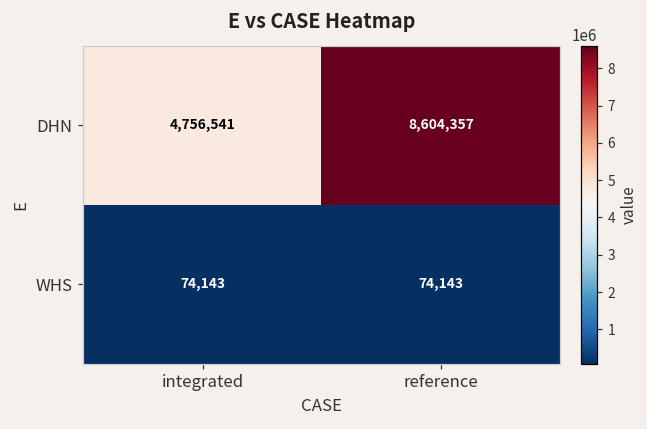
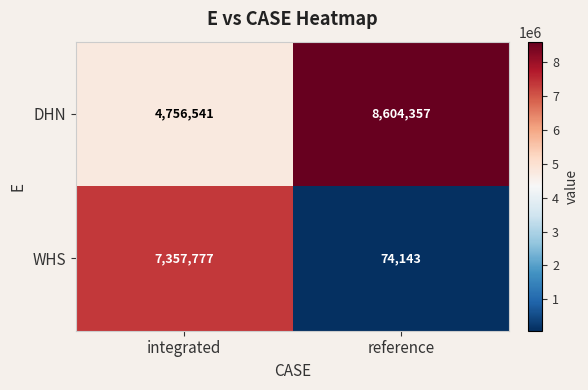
WHS, integrated: 74,143 -> 7,357,777
